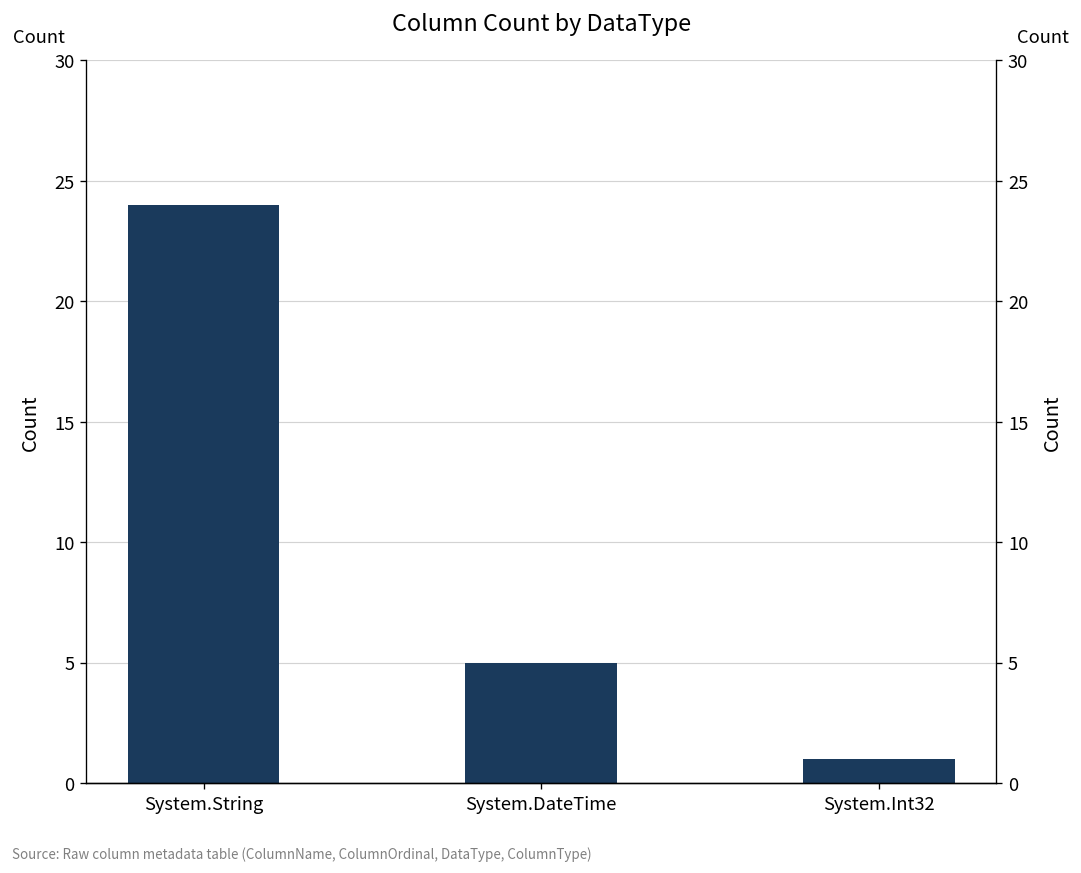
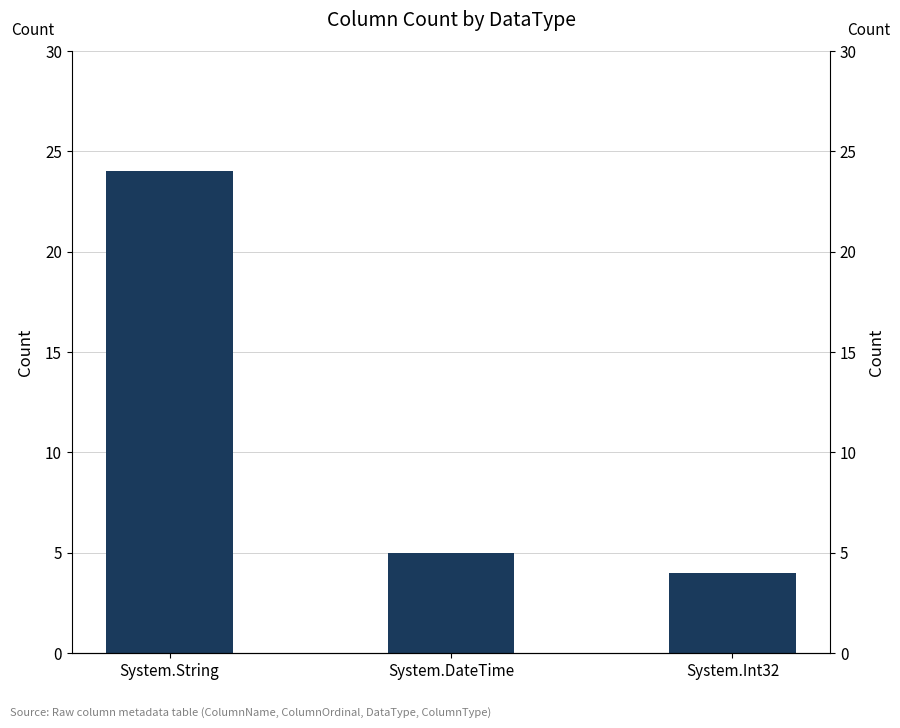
System.Int32: 1 -> 4
